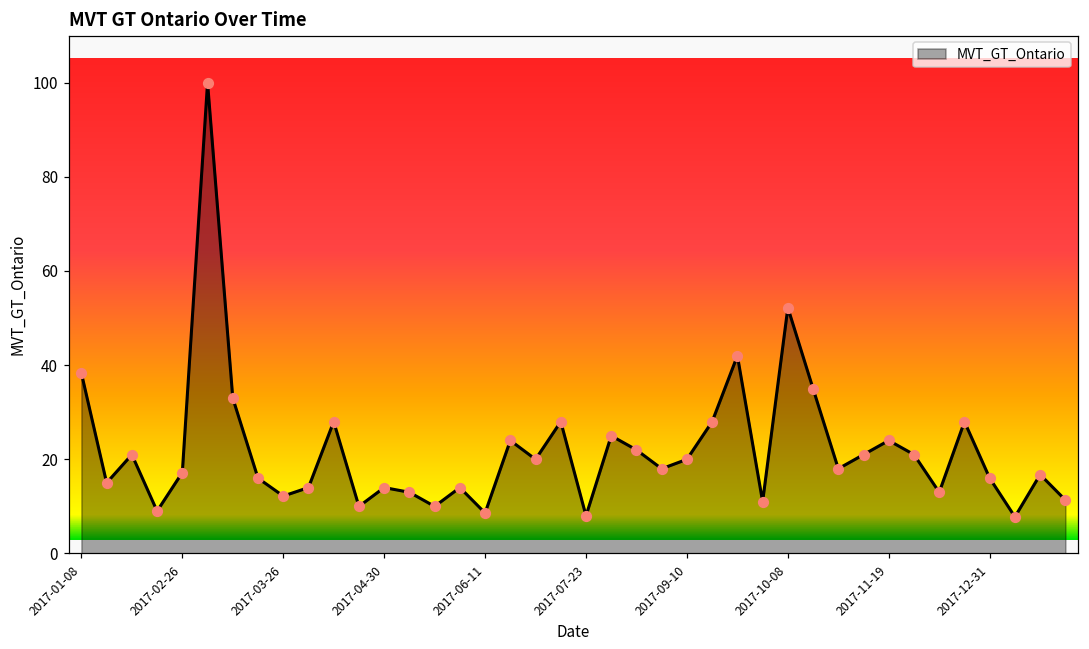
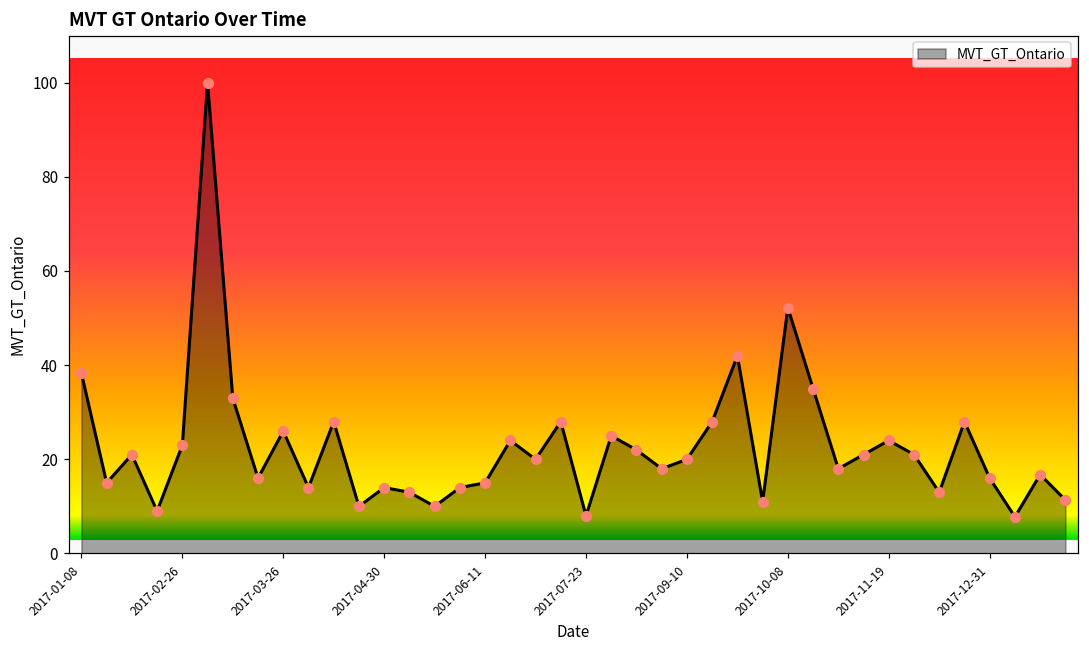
2017-02-26: 17 -> 23
2017-03-26: 12 -> 26
2017-06-11: 9 -> 15
